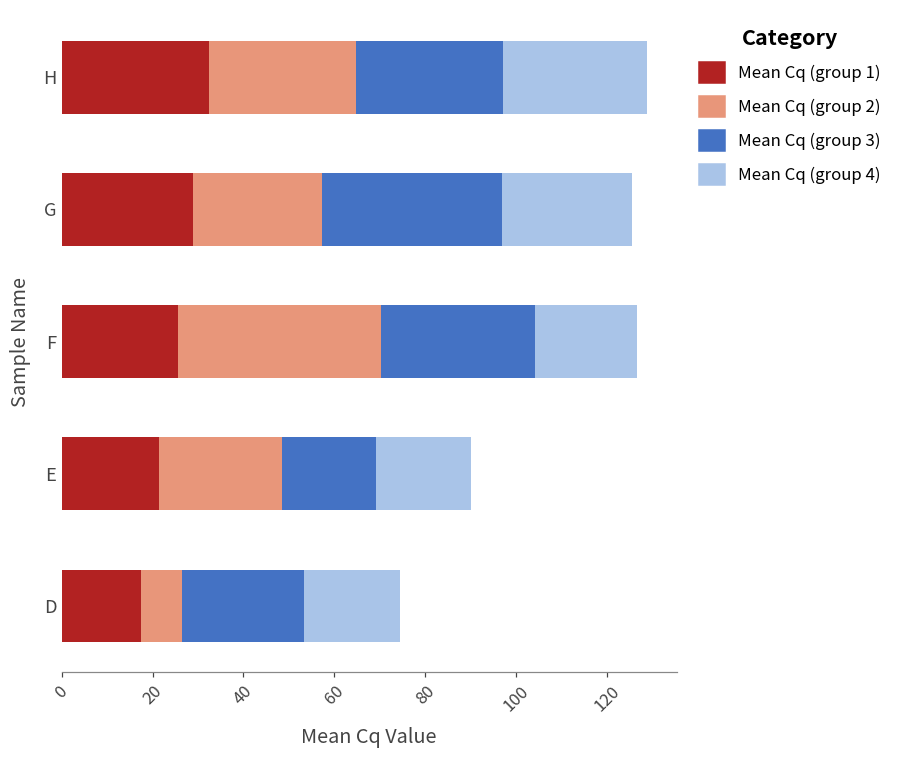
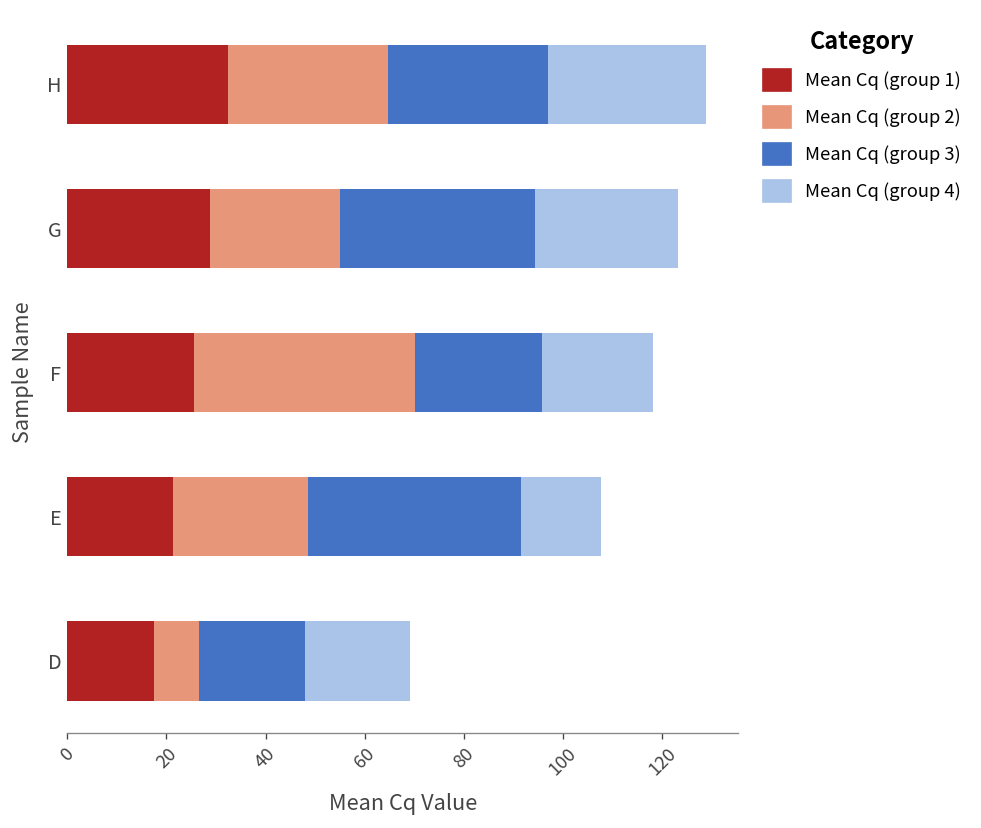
Mean Cq (group 2), G: 29 -> 26
Mean Cq (group 3), F: 34 -> 26
Mean Cq (group 3), E: 21 -> 43
Mean Cq (group 4), E: 21 -> 16
Mean Cq (group 3), D: 27 -> 21
